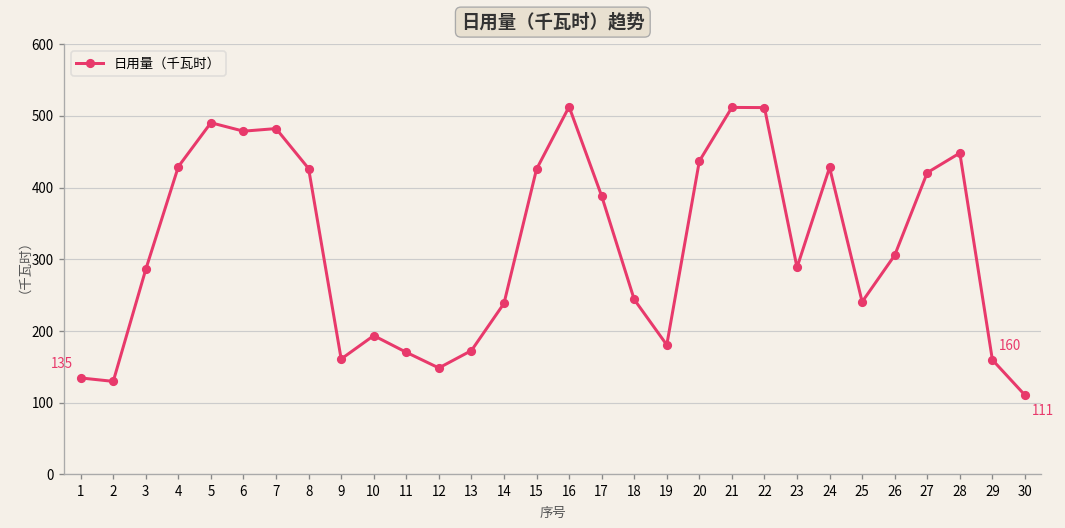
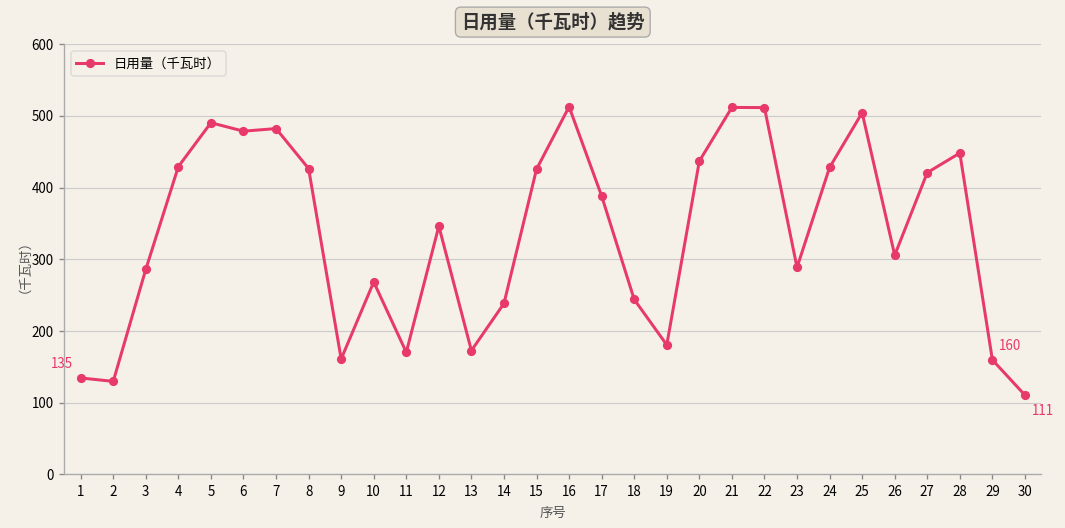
10: 190 -> 270
12: 150 -> 350
25: 240 -> 500
